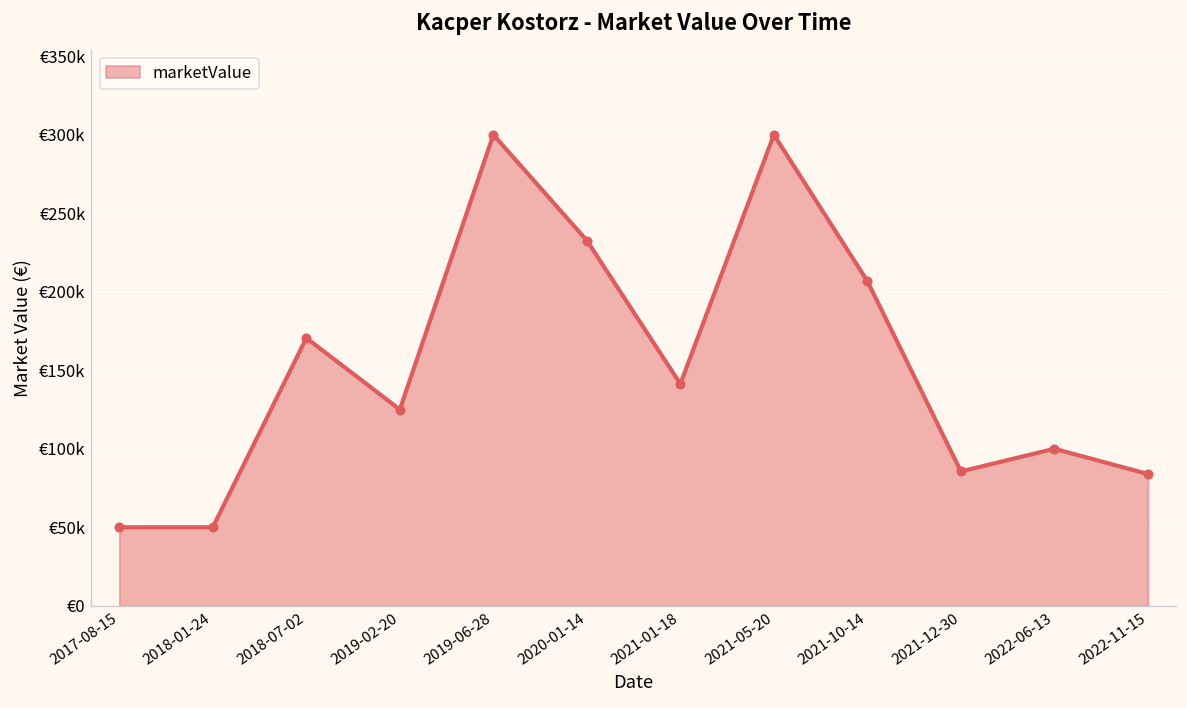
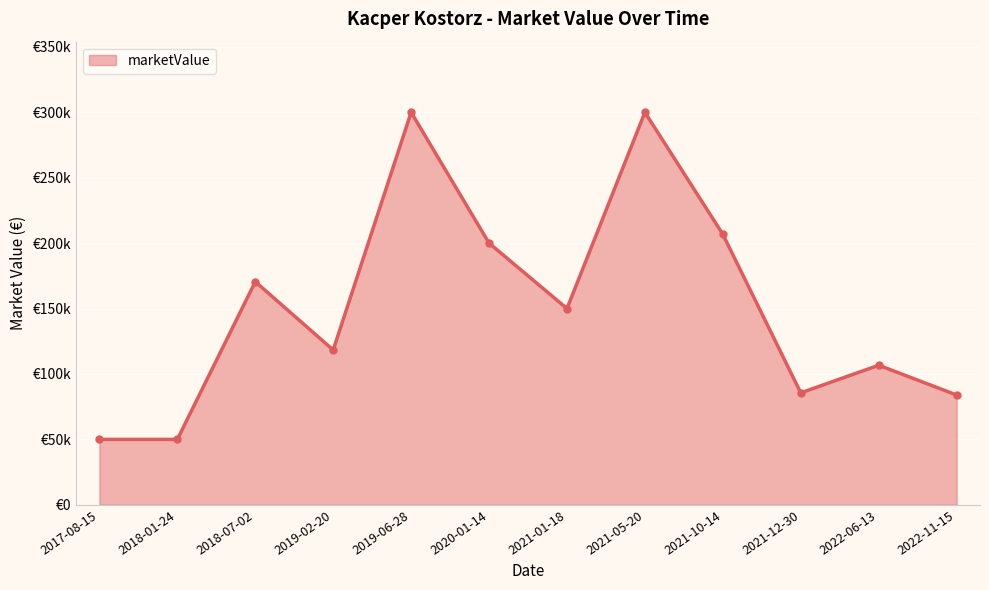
2019-02-20: €125000 -> €118000
2020-01-14: €233000 -> €200000
2021-01-18: €141000 -> €150000
2022-06-13: €100000 -> €107000
